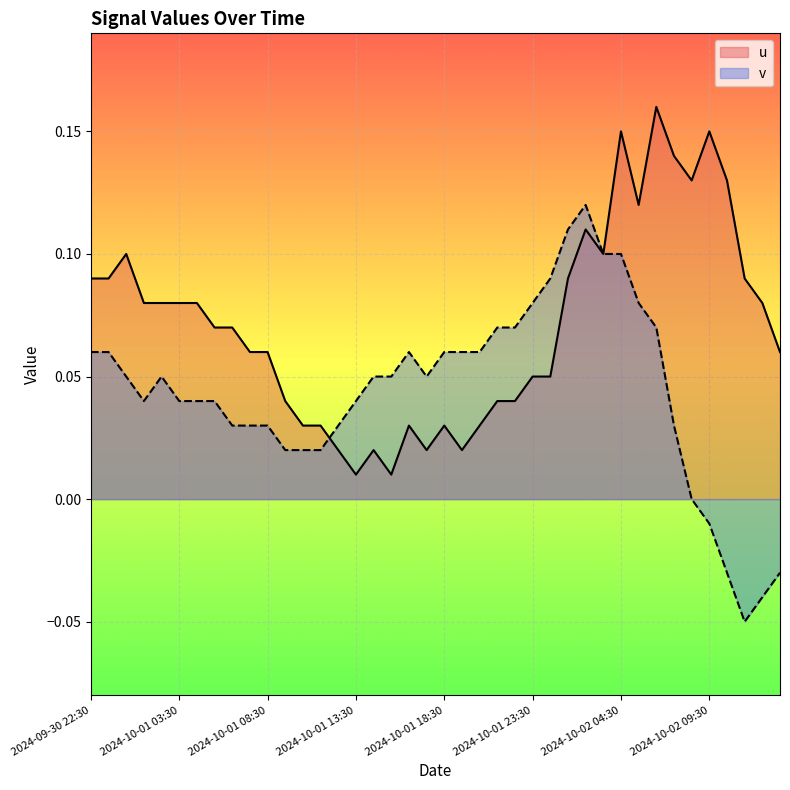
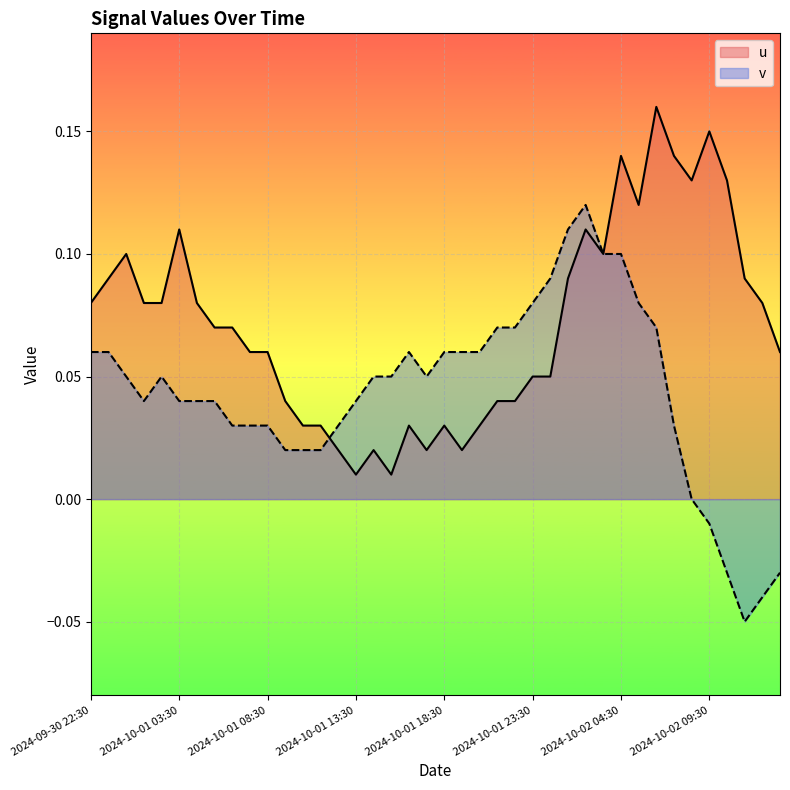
u, 2024-09-30 22:30: 0.09 -> 0.08
u, 2024-10-01 03:30: 0.08 -> 0.11
u, 2024-10-02 04:30: 0.15 -> 0.14
